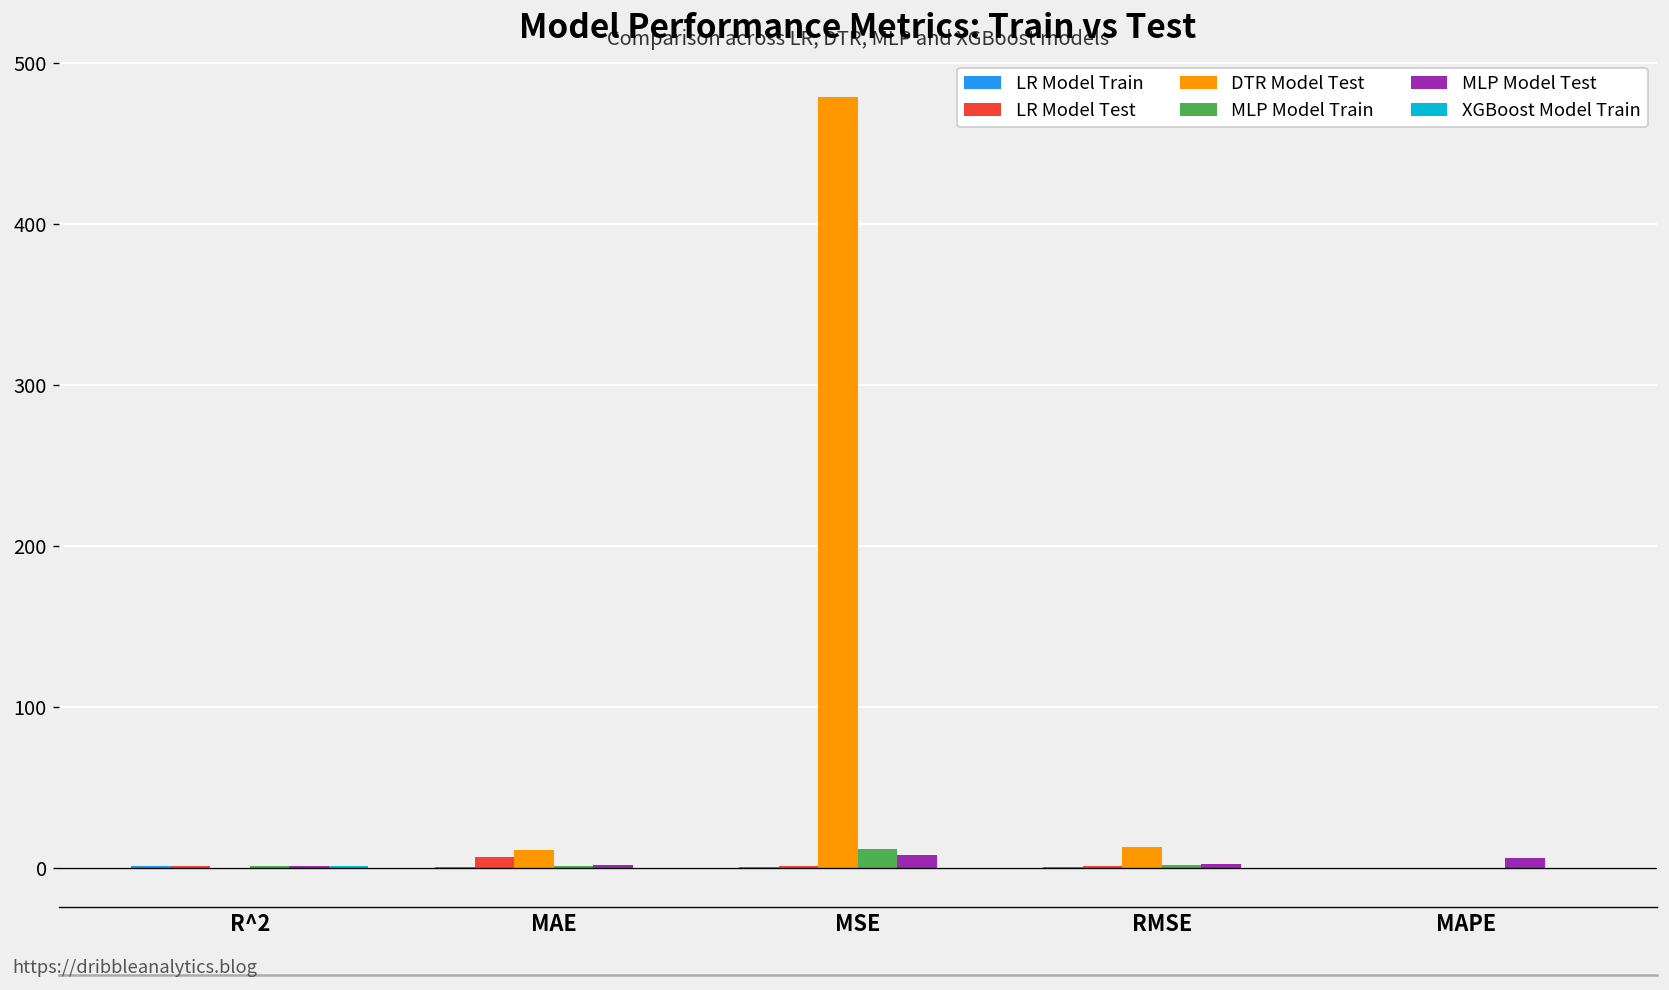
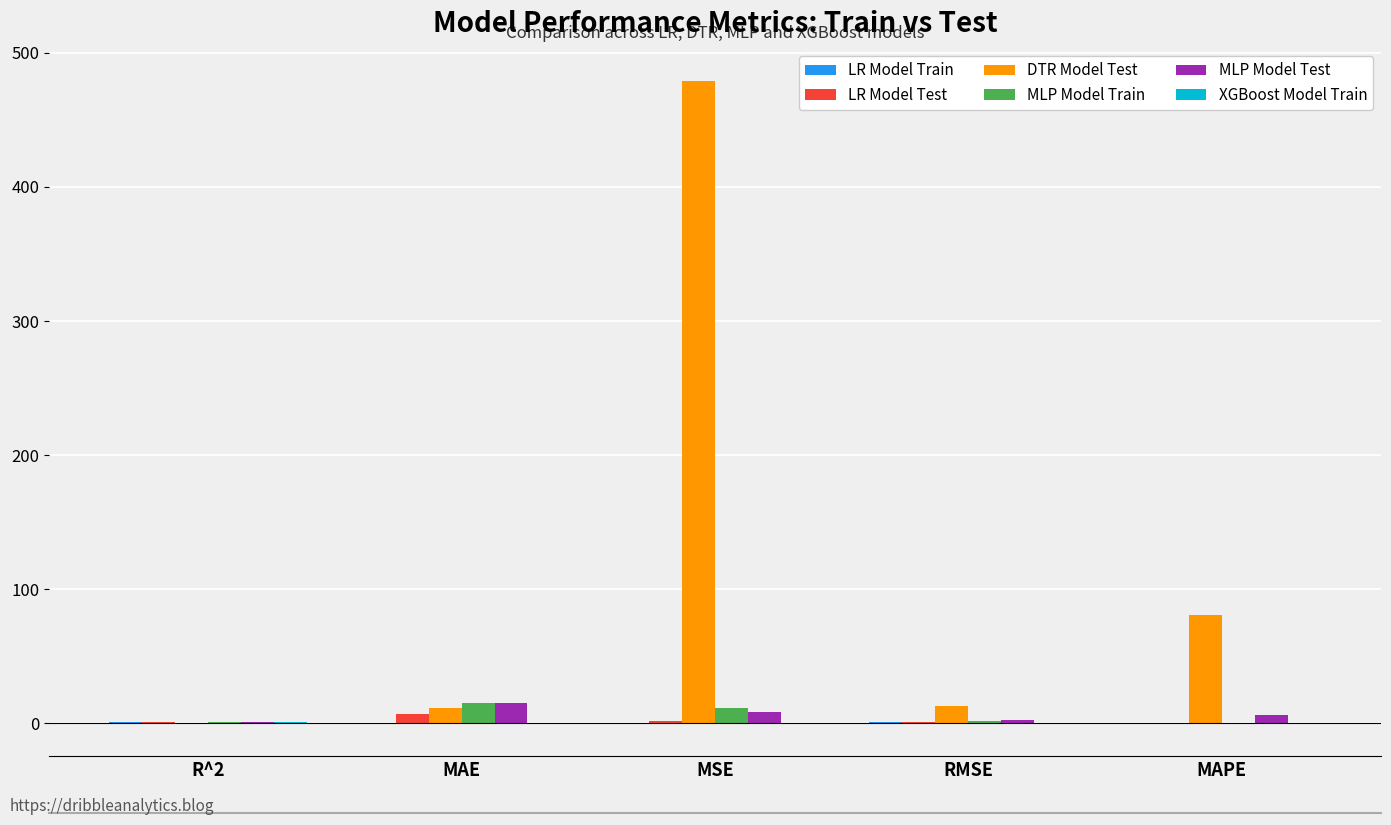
MLP Model Train, MAE: 1 -> 15
MLP Model Test, MAE: 2 -> 15
DTR Model Test, MAPE: 0 -> 81
